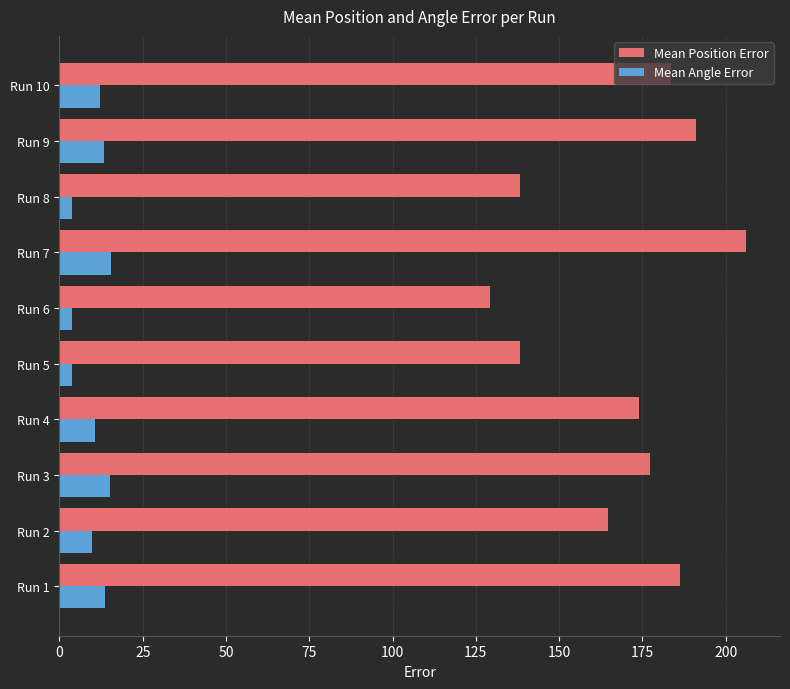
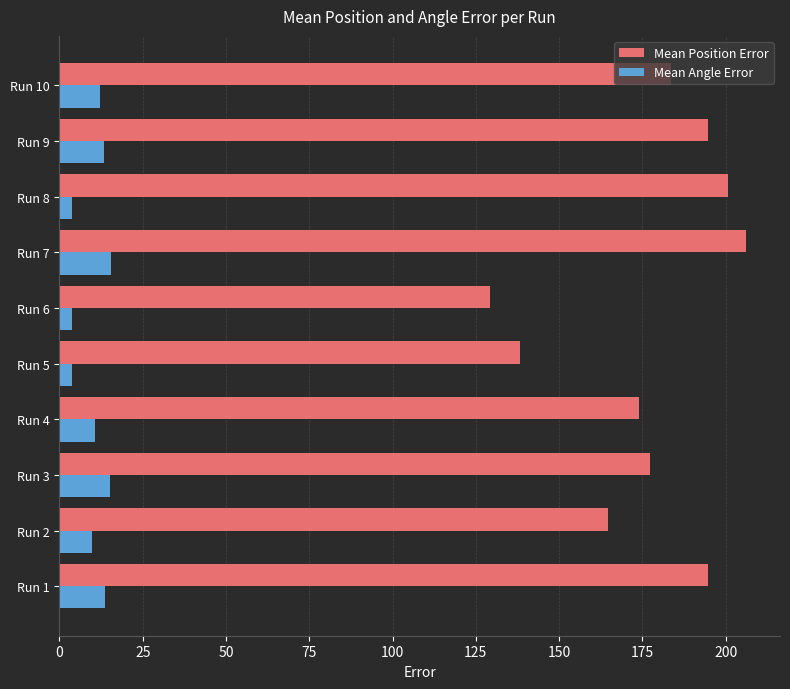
Mean Position Error, Run 9: 191 -> 195
Mean Position Error, Run 8: 138 -> 201
Mean Position Error, Run 1: 186 -> 195
